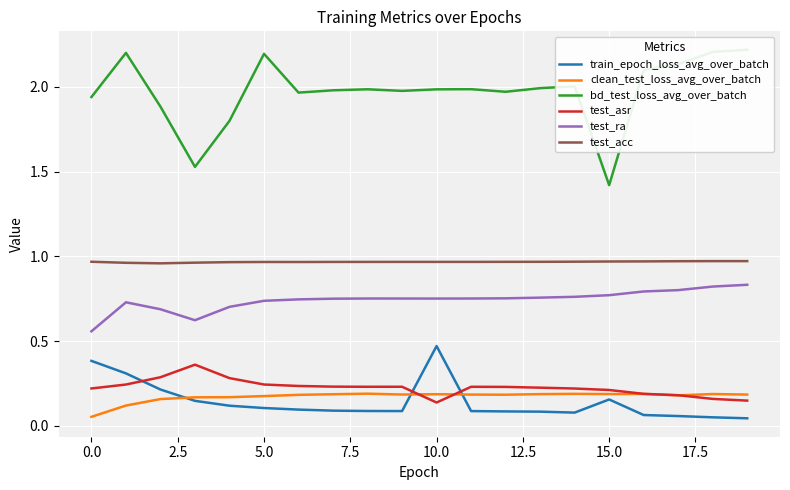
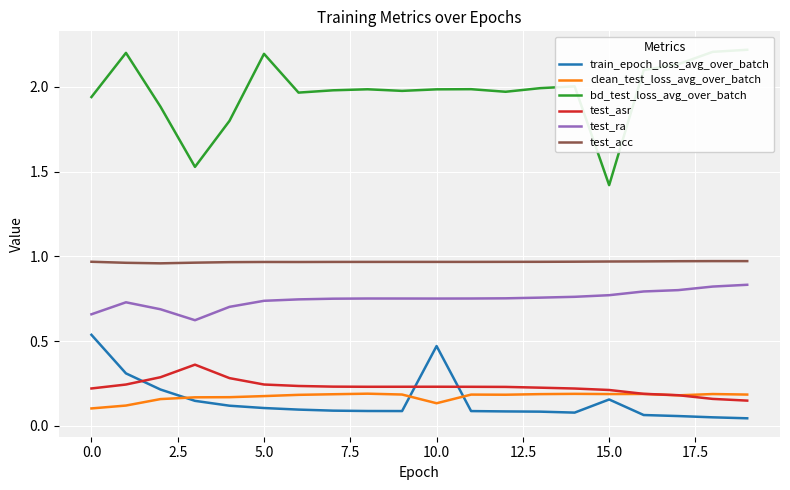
train_epoch_loss_avg_over_batch, 0.0: 0.38 -> 0.54
clean_test_loss_avg_over_batch, 0.0: 0.05 -> 0.10
test_ra, 0.0: 0.56 -> 0.66
clean_test_loss_avg_over_batch, 10.0: 0.19 -> 0.13
test_asr, 10.0: 0.14 -> 0.23
